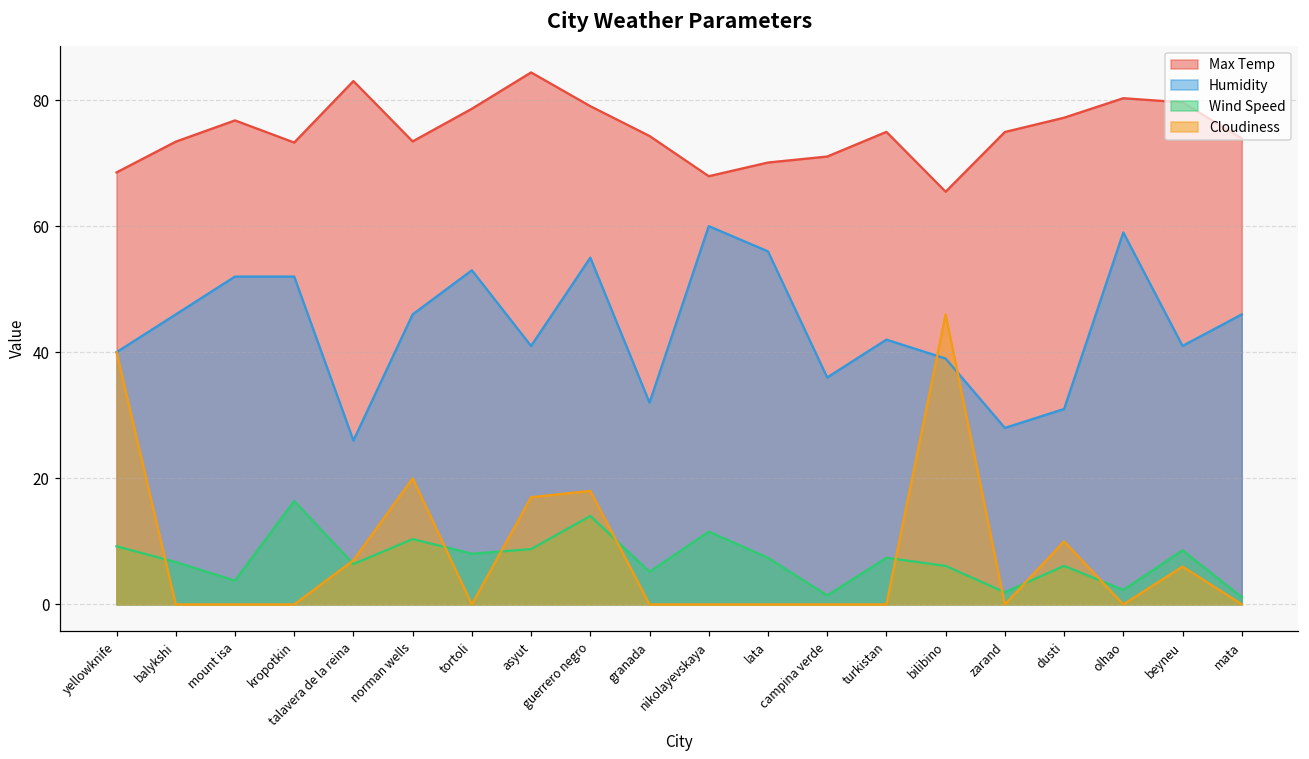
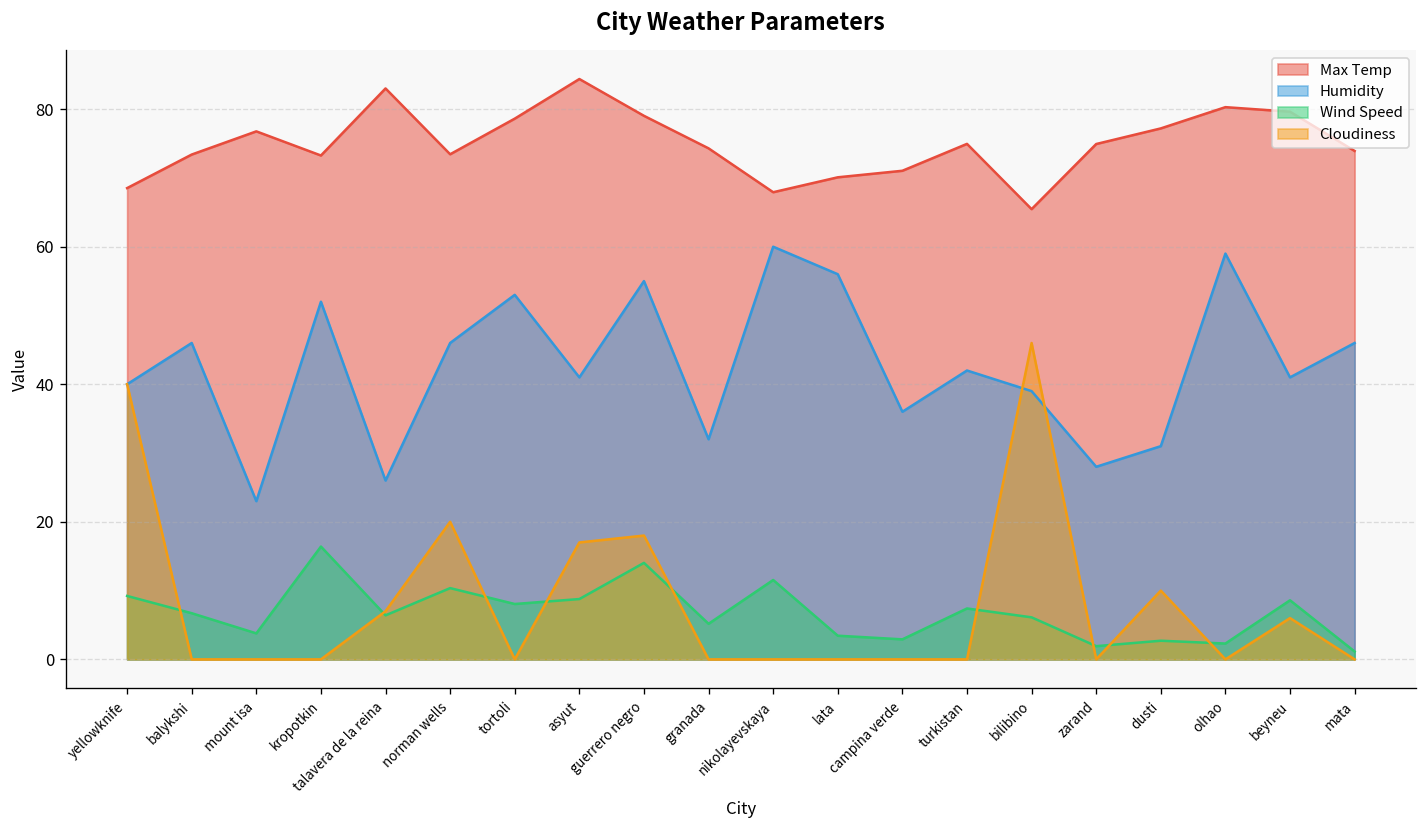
Humidity, mount isa: 52 -> 23
Wind Speed, lata: 7 -> 3
Wind Speed, campina verde: 1 -> 3
Wind Speed, dusti: 6 -> 3
